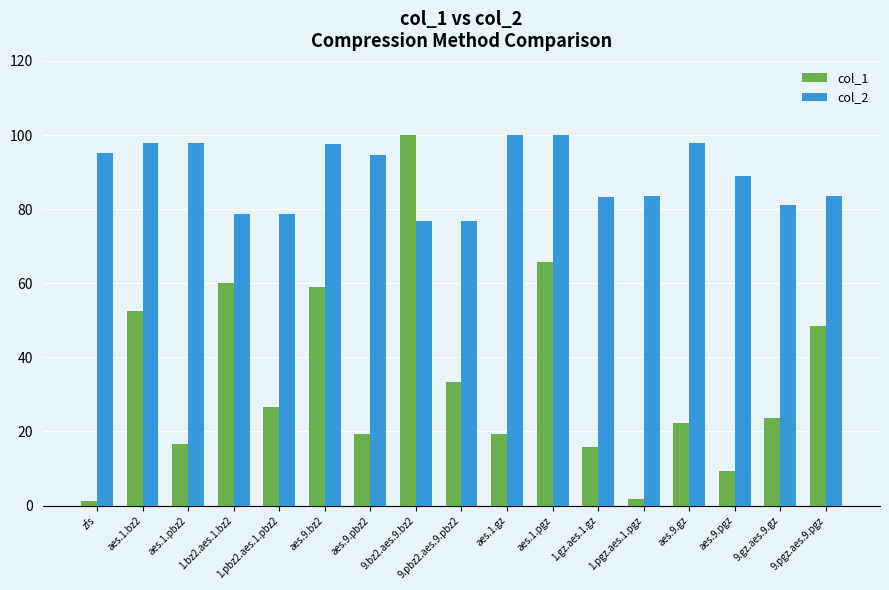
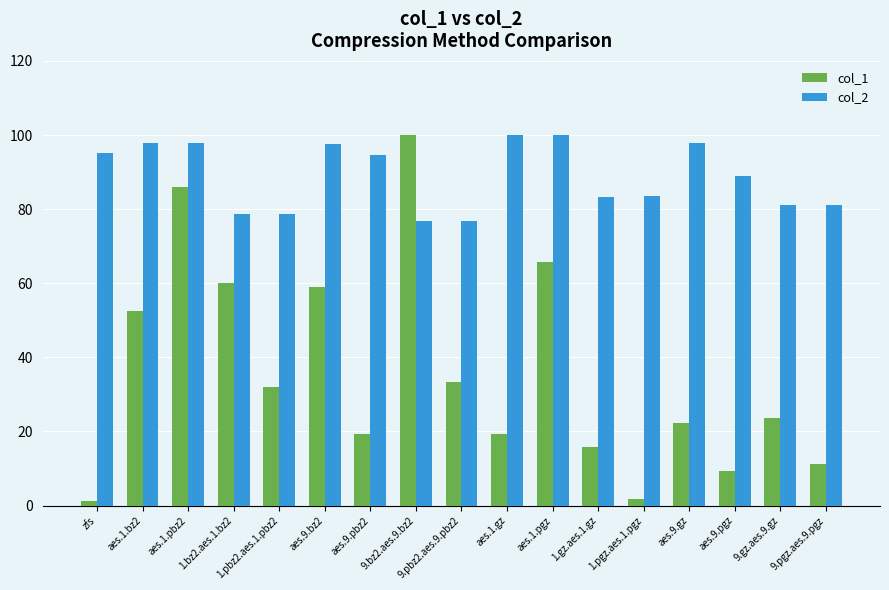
col_1, aes.1.pbz2: 17 -> 86
col_1, 1.pbz2.aes.1.pbz2: 27 -> 32
col_1, 9.pgz.aes.9.pgz: 48 -> 11
col_2, 9.pgz.aes.9.pgz: 83 -> 81
